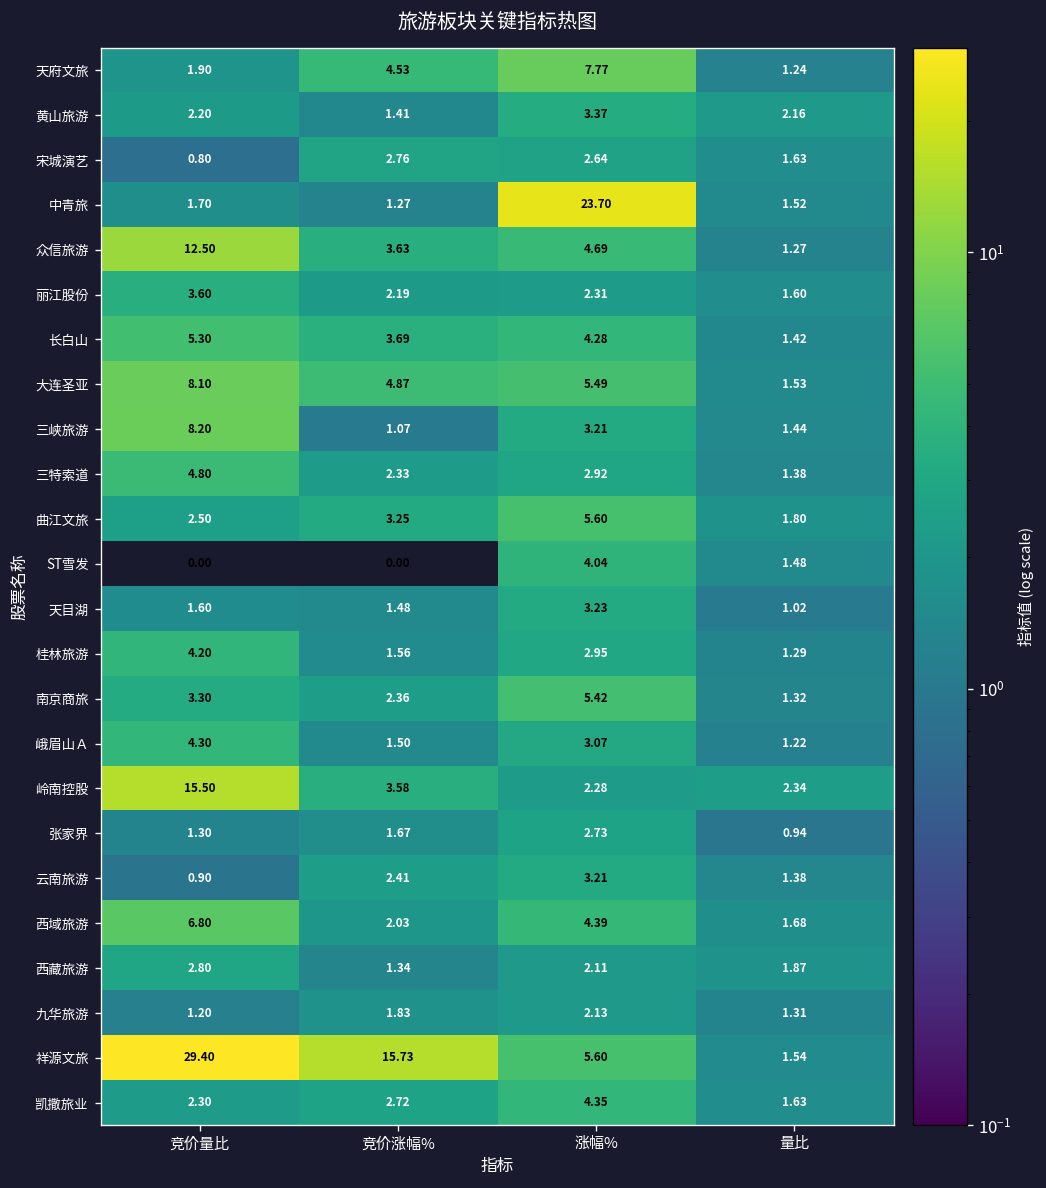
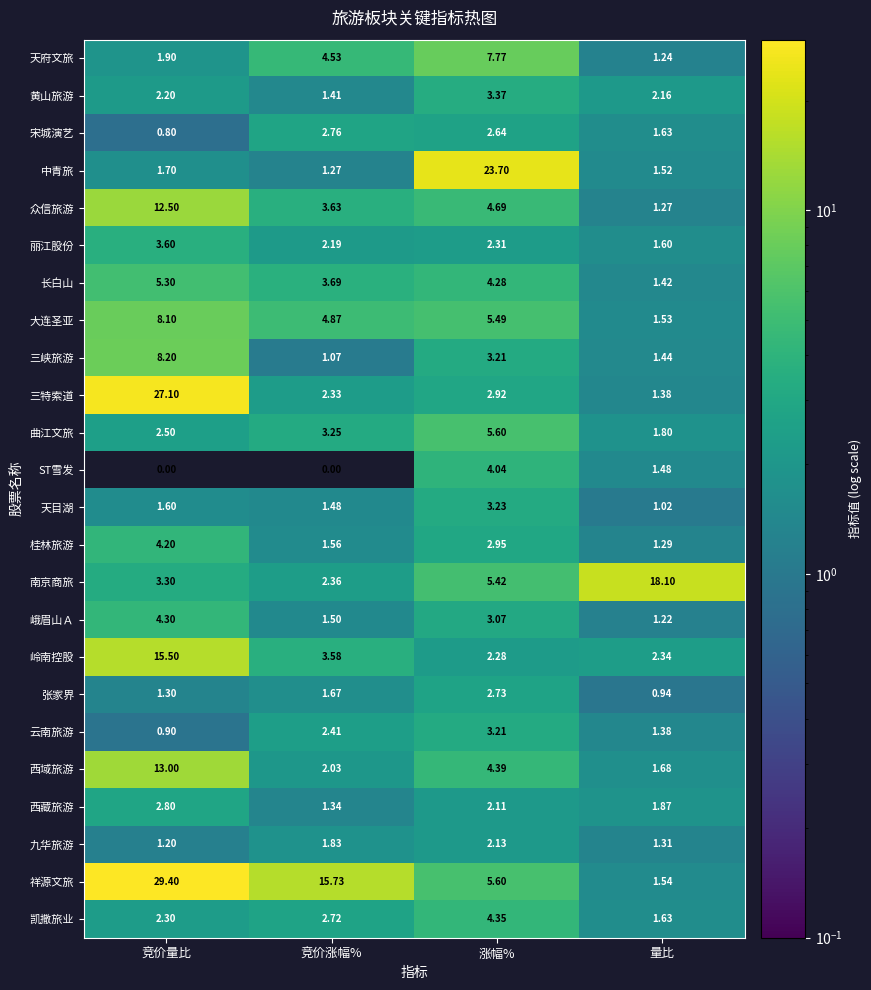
三特索道, 竞价量比: 4.80 -> 27.10
南京商旅, 量比: 1.32 -> 18.10
西域旅游, 竞价量比: 6.80 -> 13.00
